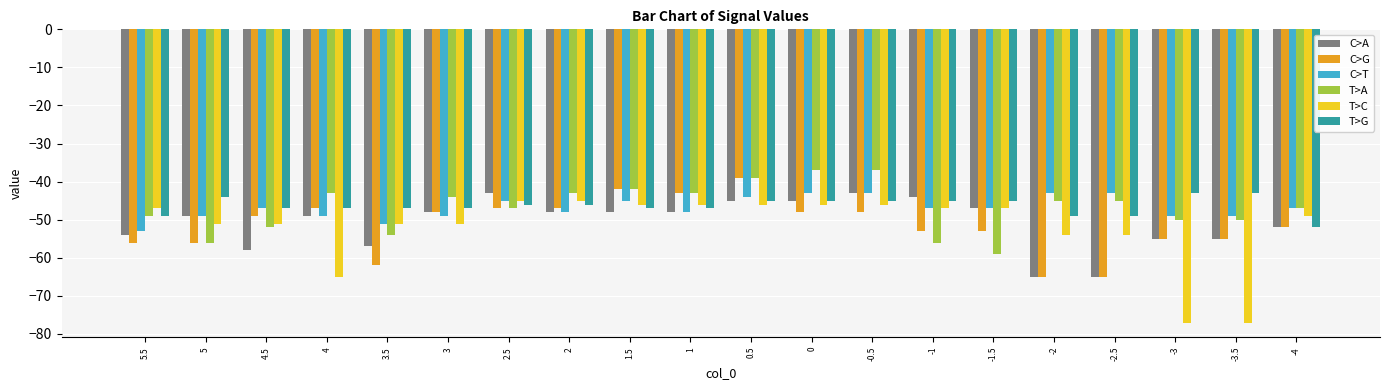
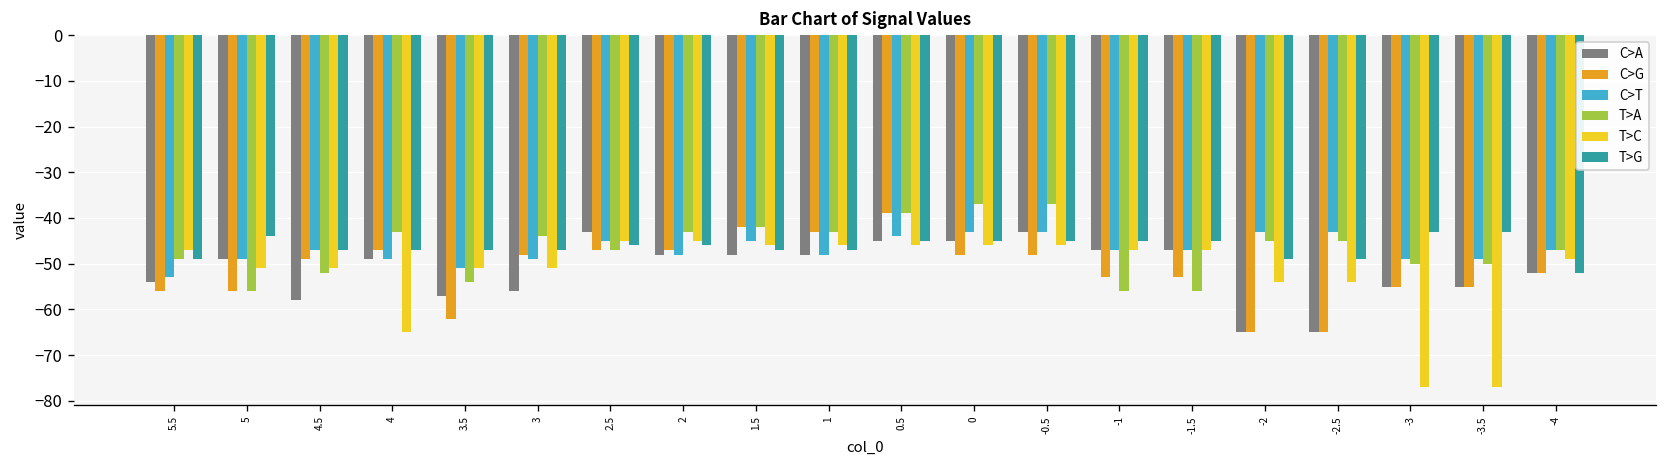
C>A, 3: -48 -> -56
C>A, -1: -44 -> -47
T>A, -1.5: -59 -> -56
